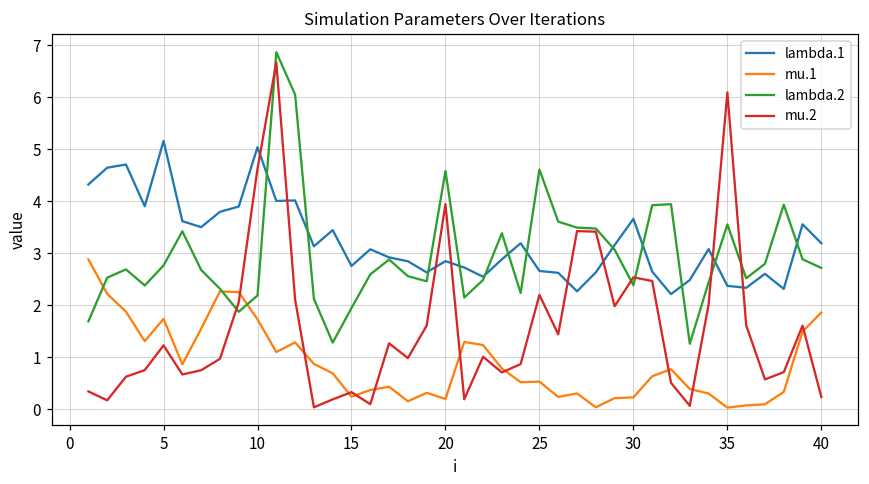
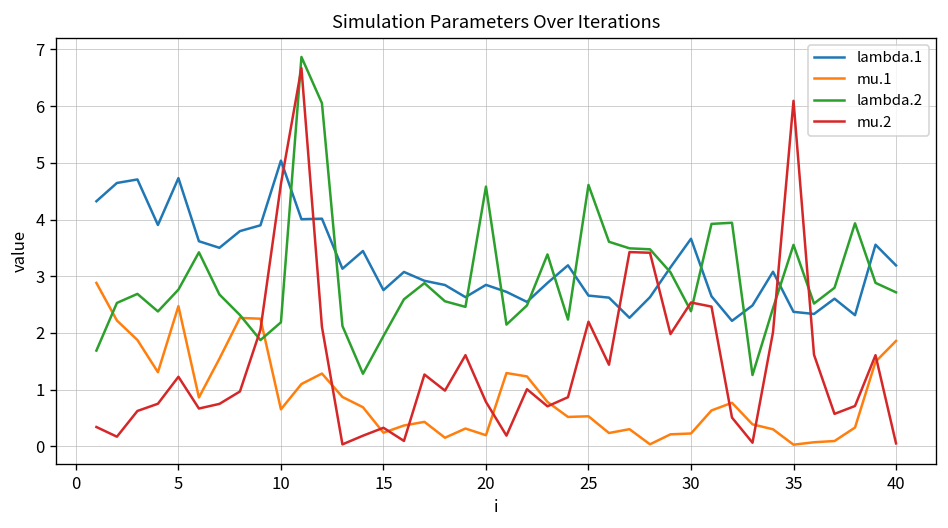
lambda.1, 5: 5.2 -> 4.7
mu.1, 5: 1.7 -> 2.5
mu.1, 10: 1.7 -> 0.7
mu.2, 20: 3.9 -> 0.8
mu.2, 40: 0.2 -> 0.1
